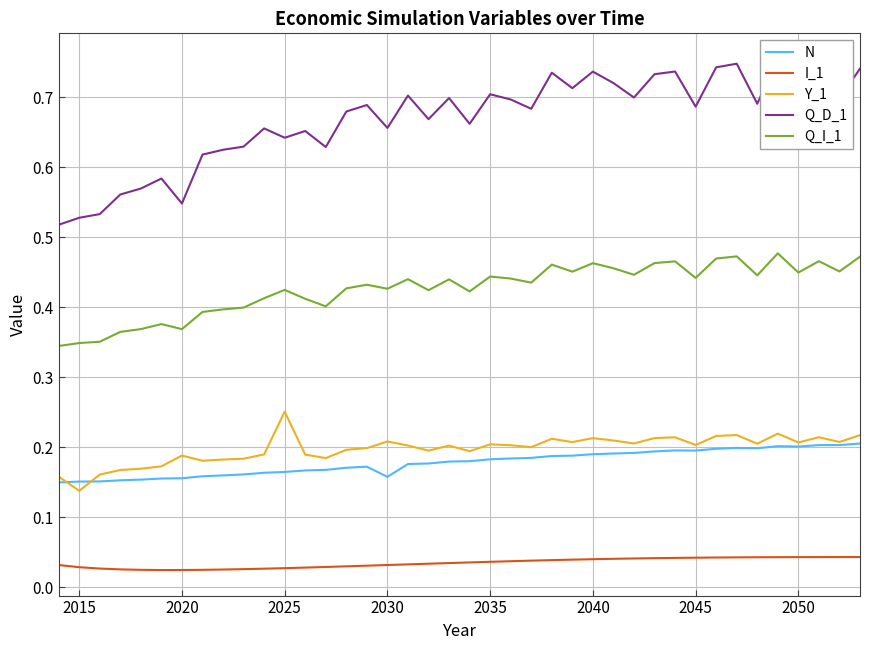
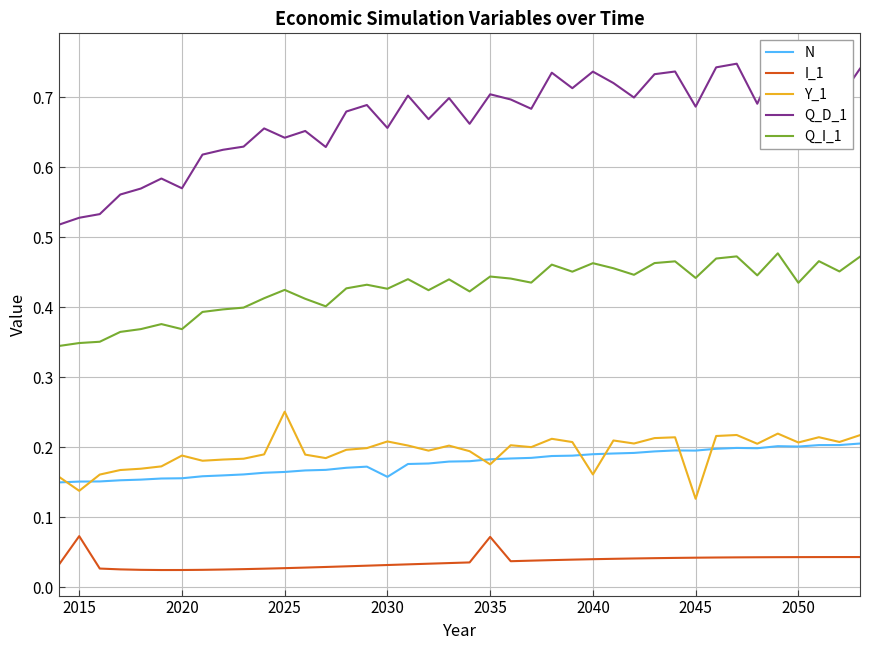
I_1, 2015: 0.03 -> 0.07
Q_D_1, 2020: 0.55 -> 0.57
I_1, 2035: 0.04 -> 0.07
Y_1, 2035: 0.20 -> 0.18
Y_1, 2040: 0.21 -> 0.16
Y_1, 2045: 0.20 -> 0.13
Q_I_1, 2050: 0.45 -> 0.44
